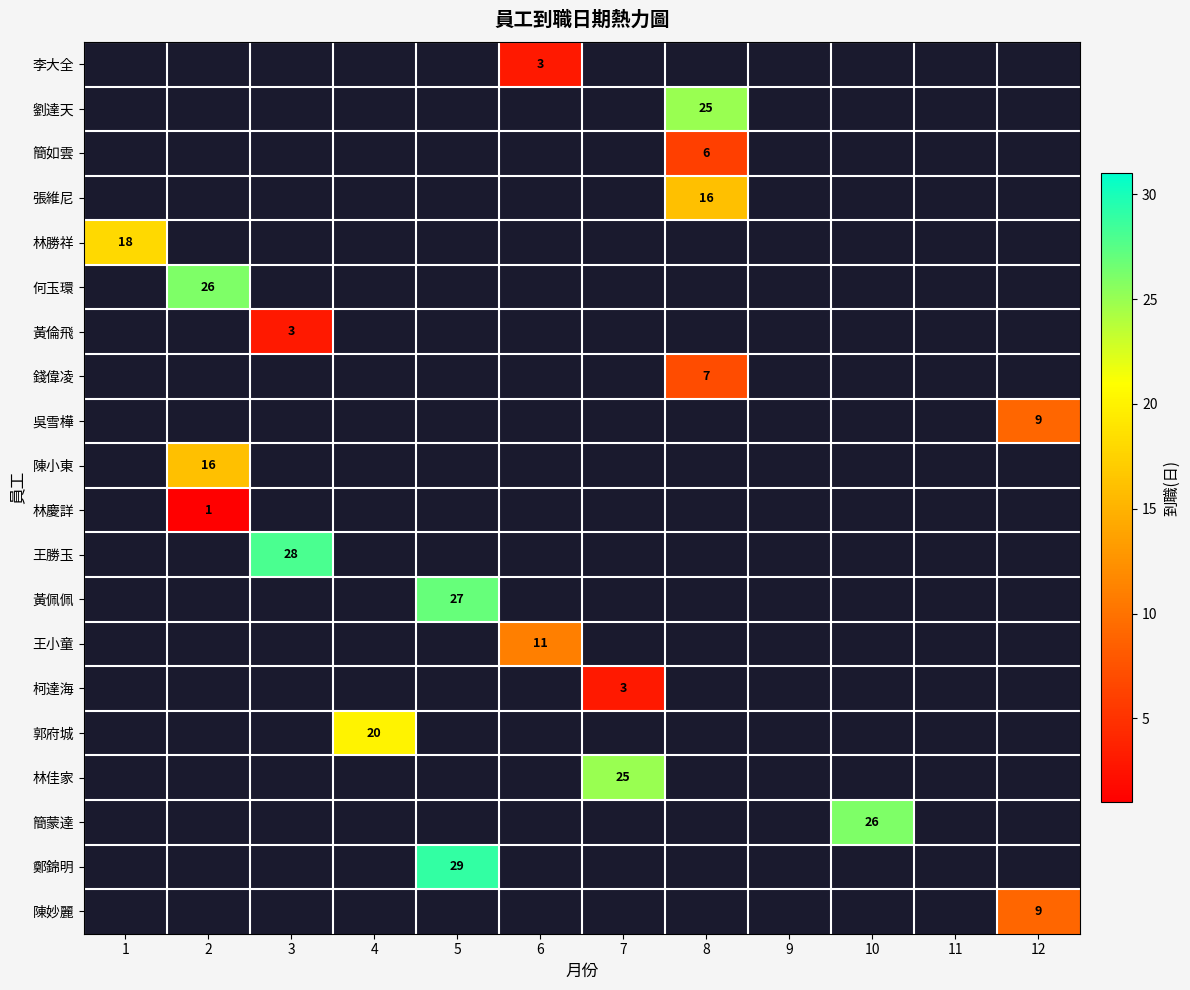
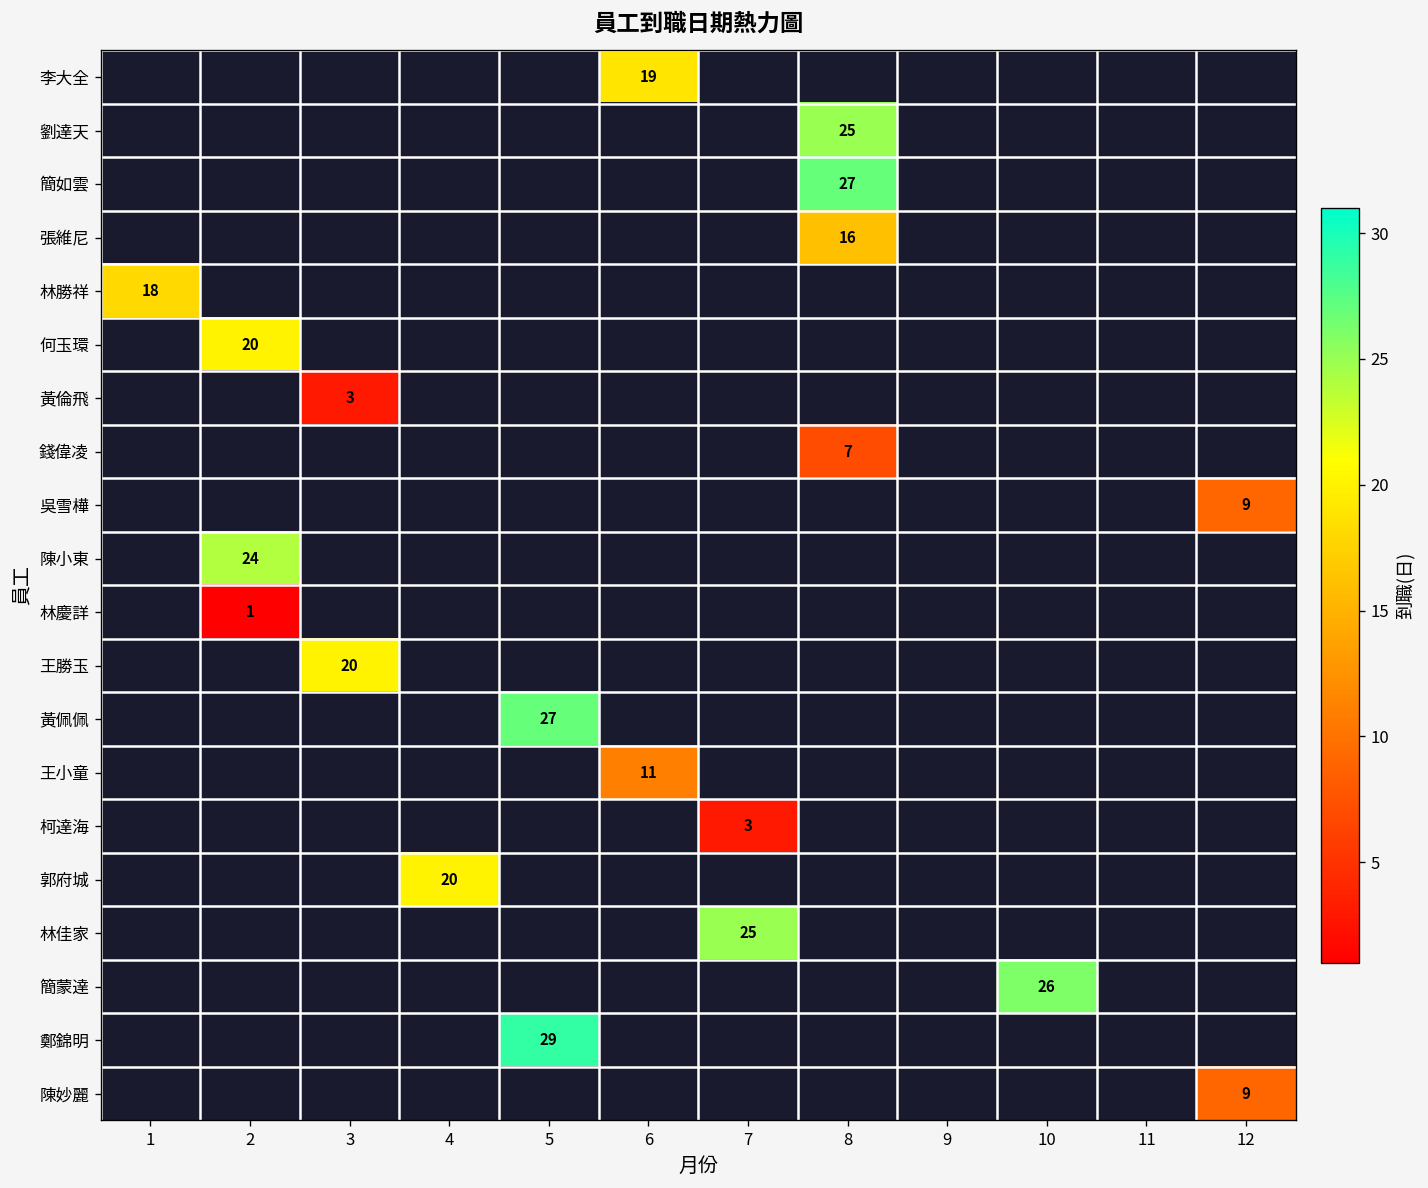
李大全, 6: 3 -> 19
簡如雲, 8: 6 -> 27
何玉環, 2: 26 -> 20
陳小東, 2: 16 -> 24
王勝玉, 3: 28 -> 20
